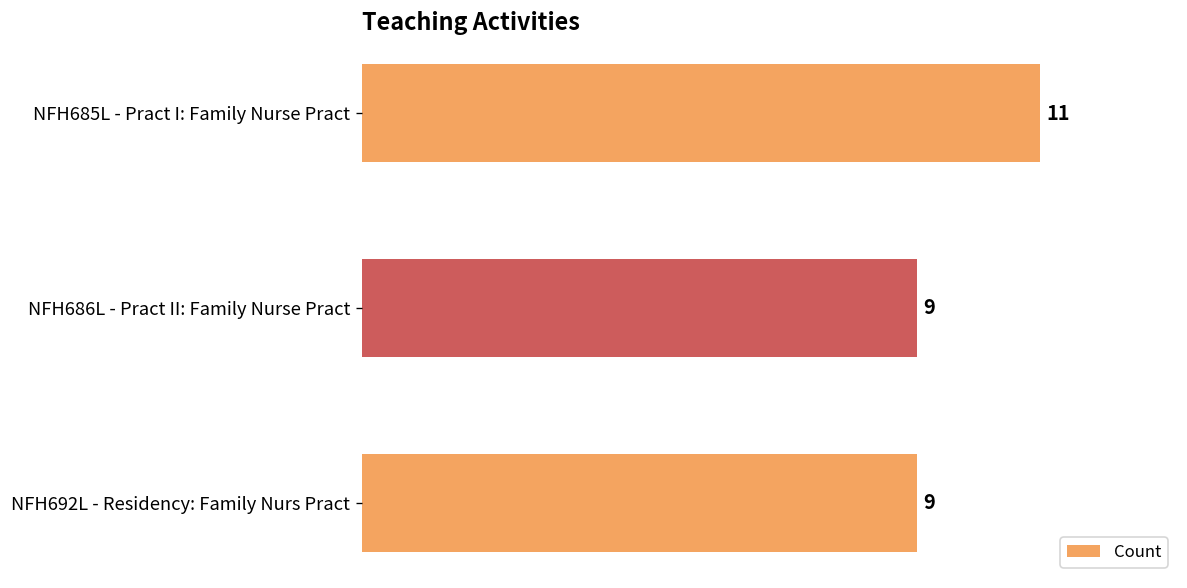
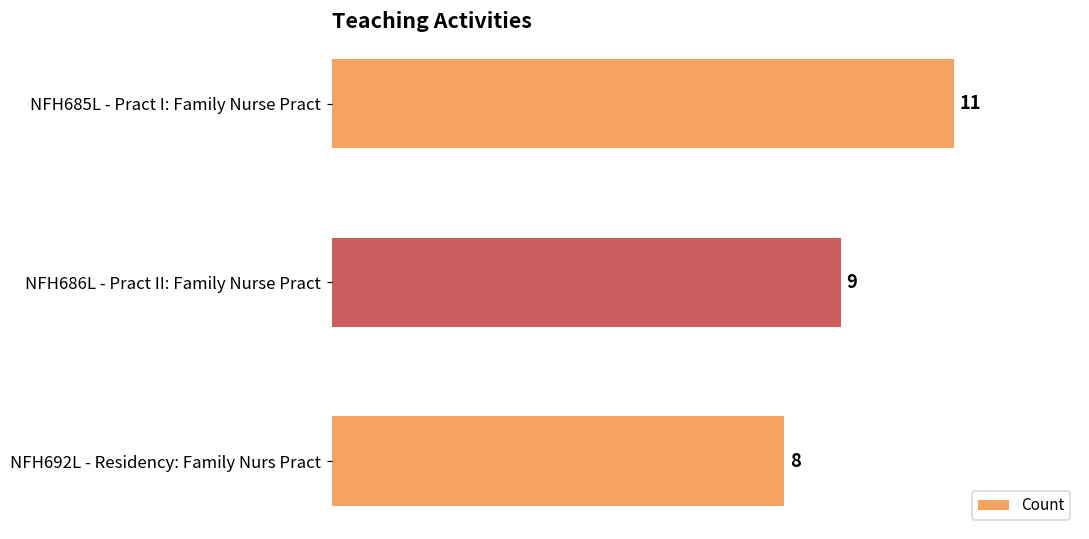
NFH692L - Residency: Family Nurs Pract: 9 -> 8
